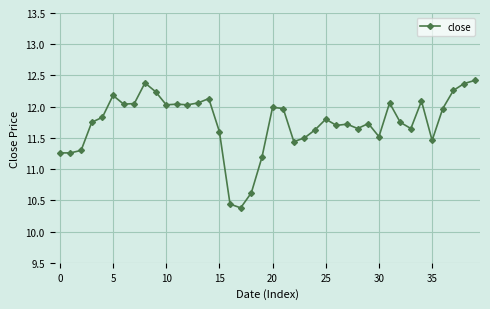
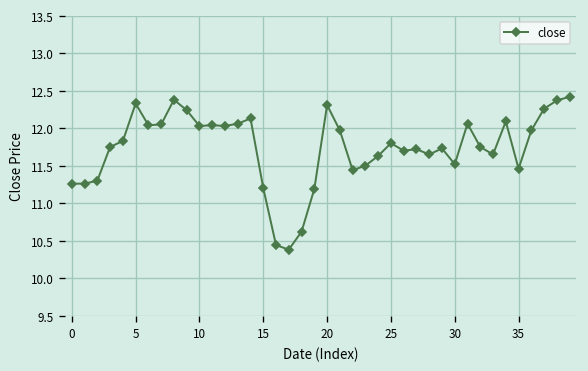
5: 12.2 -> 12.3
15: 11.6 -> 11.2
20: 12.0 -> 12.3
